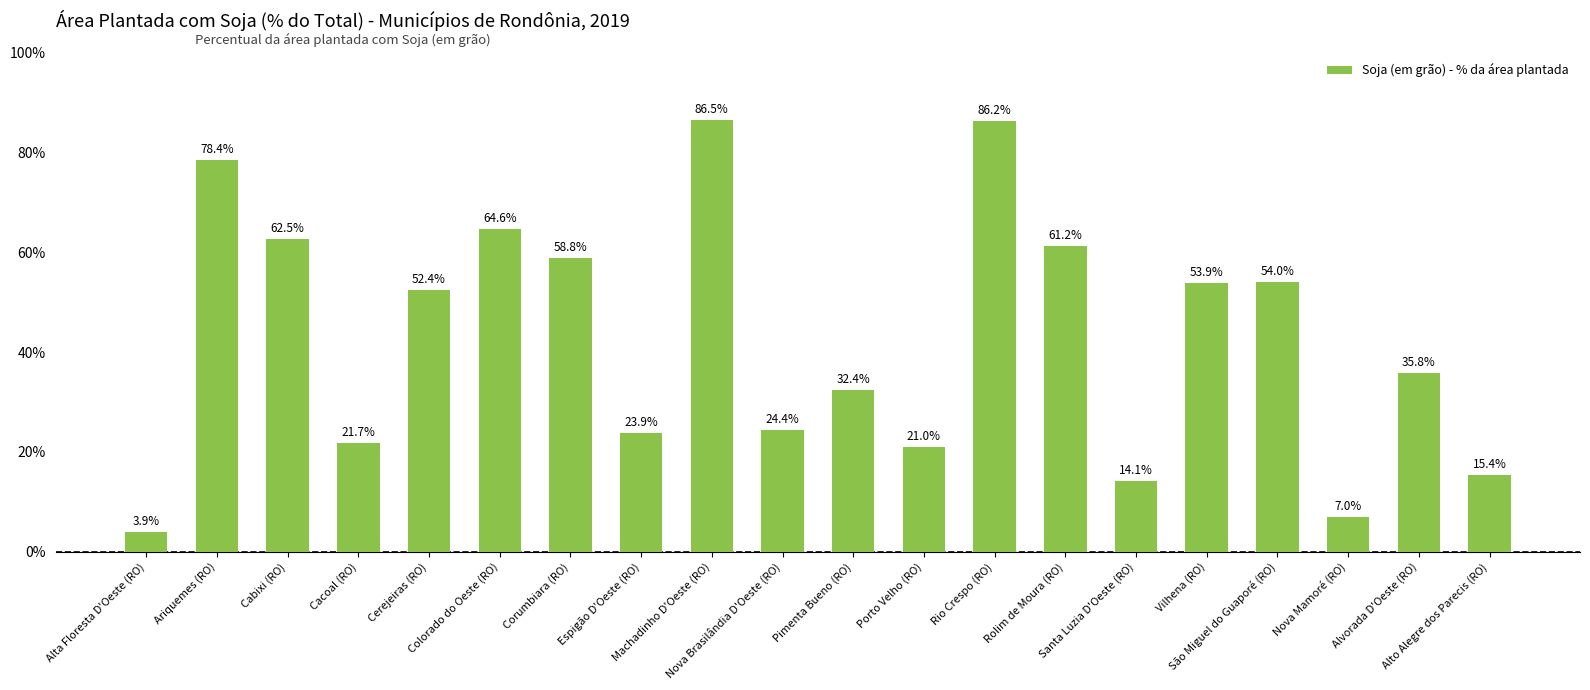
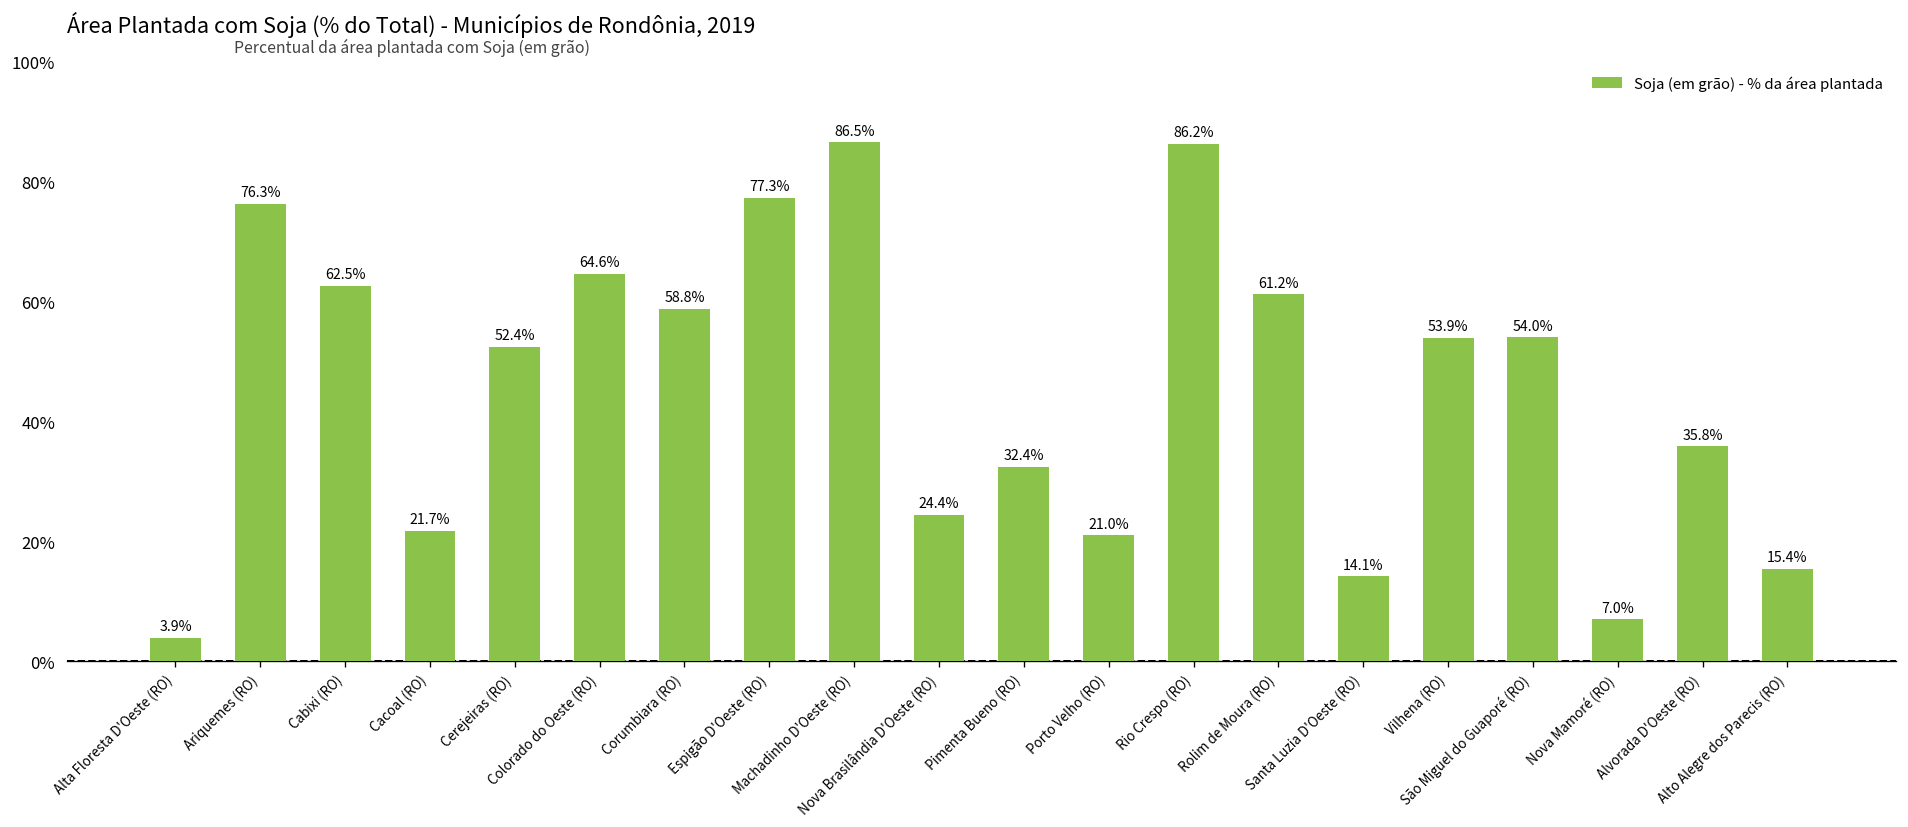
Ariquemes (RO): 78.4% -> 76.3%
Espigão D'Oeste (RO): 23.9% -> 77.3%
